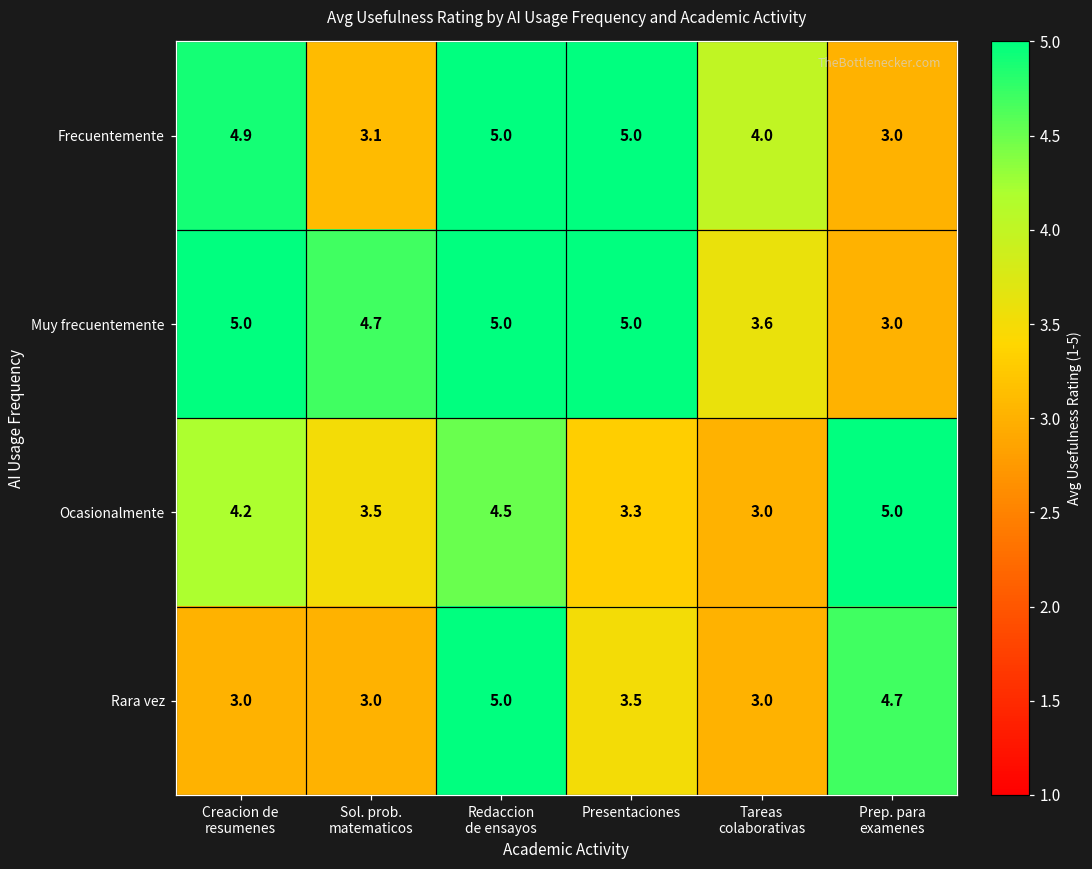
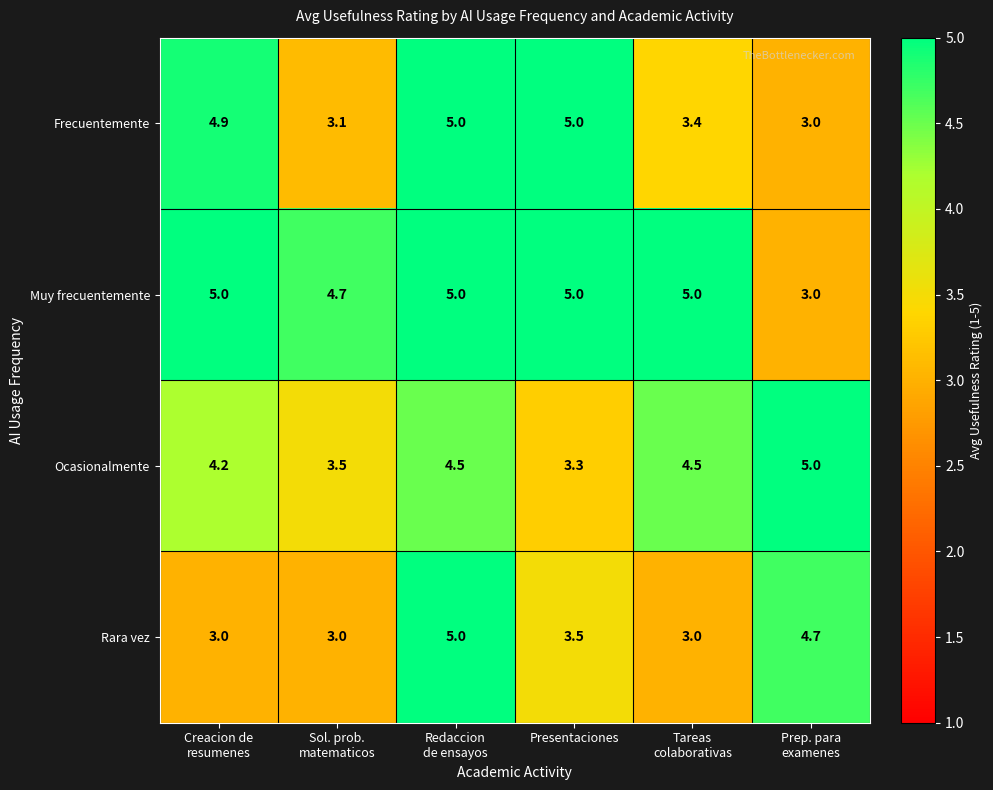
Frecuentemente, Tareas colaborativas: 4.0 -> 3.4
Muy frecuentemente, Tareas colaborativas: 3.6 -> 5.0
Ocasionalmente, Tareas colaborativas: 3.0 -> 4.5
